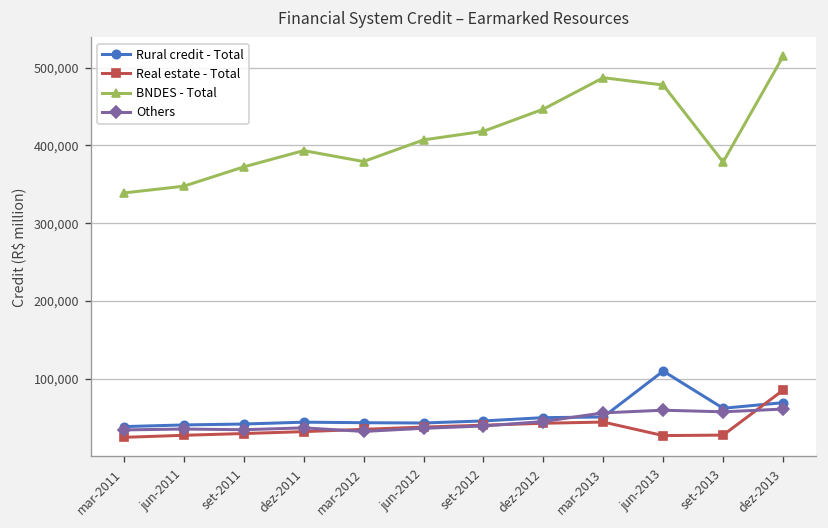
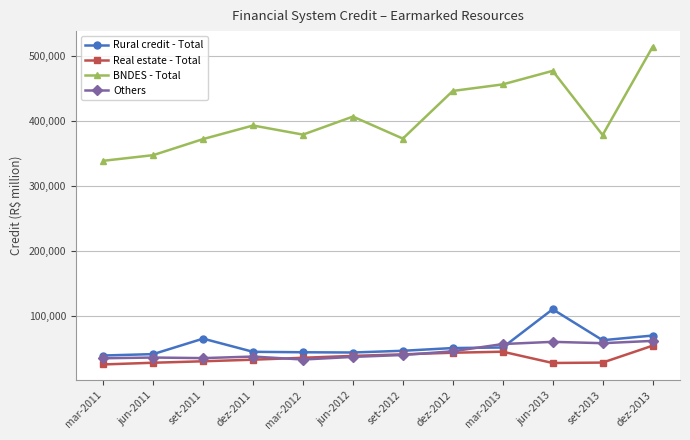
Rural credit - Total, set-2011: 40,000 -> 60,000
BNDES - Total, set-2012: 420,000 -> 370,000
BNDES - Total, mar-2013: 490,000 -> 460,000
Real estate - Total, dez-2013: 90,000 -> 50,000
